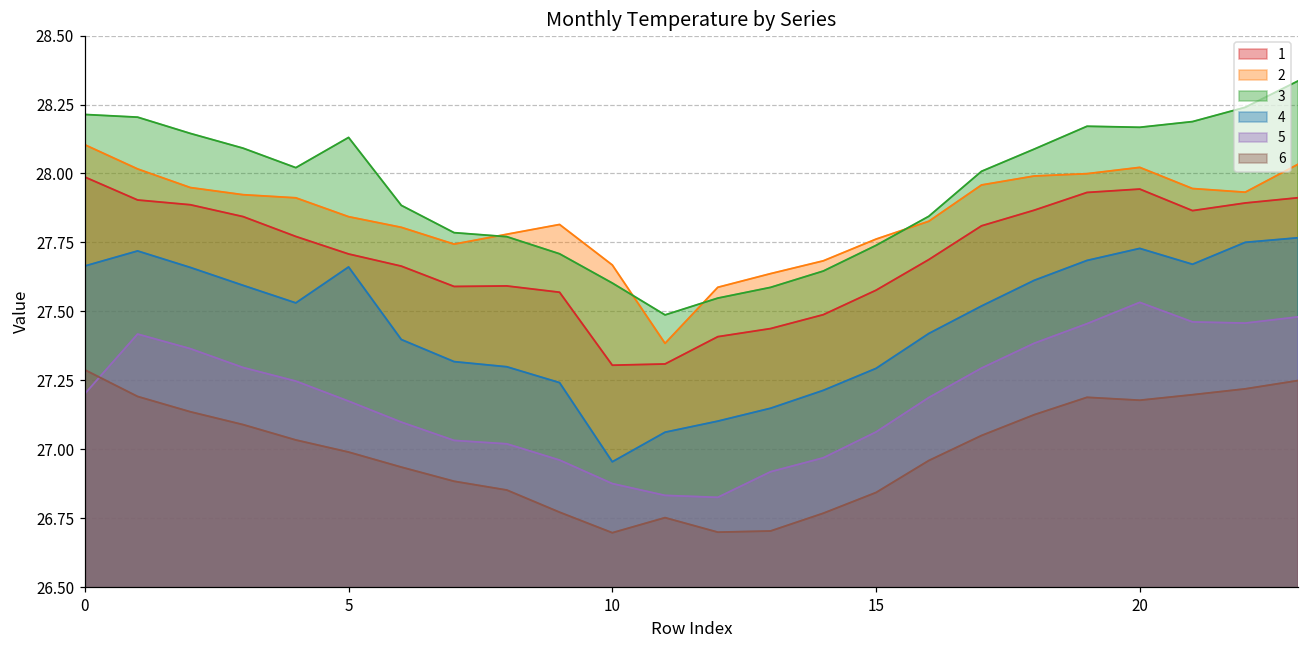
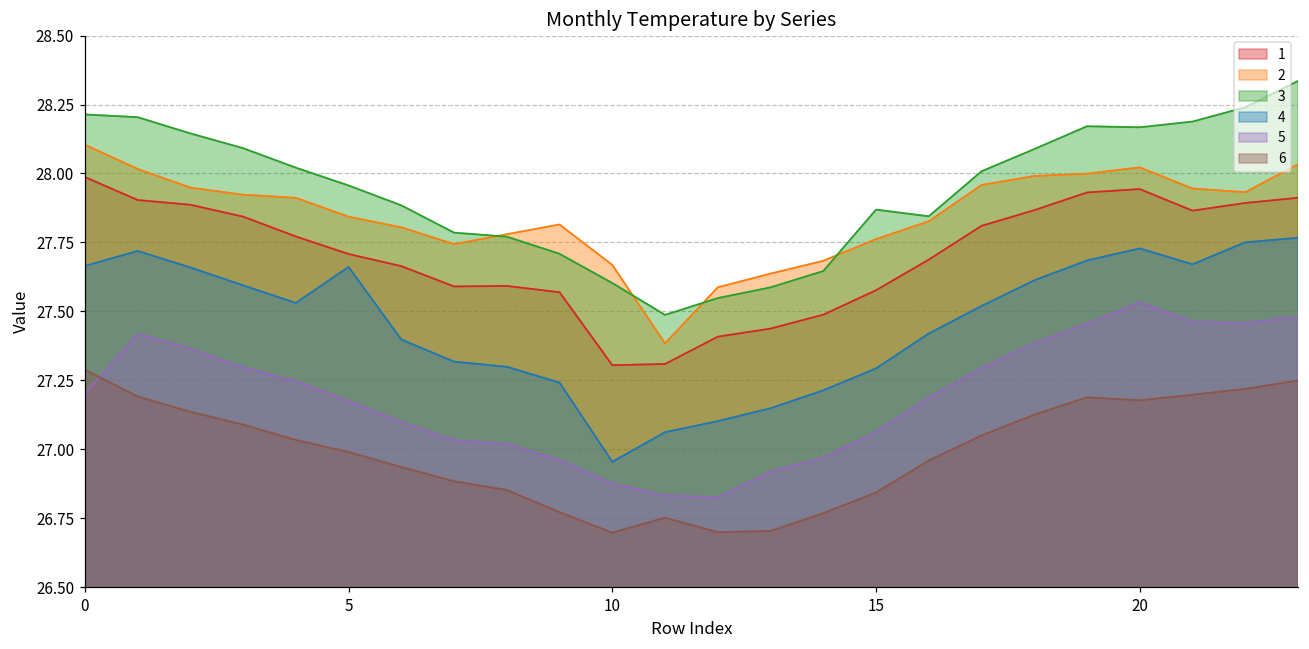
3, 5: 28.13 -> 27.96
3, 15: 27.74 -> 27.87
